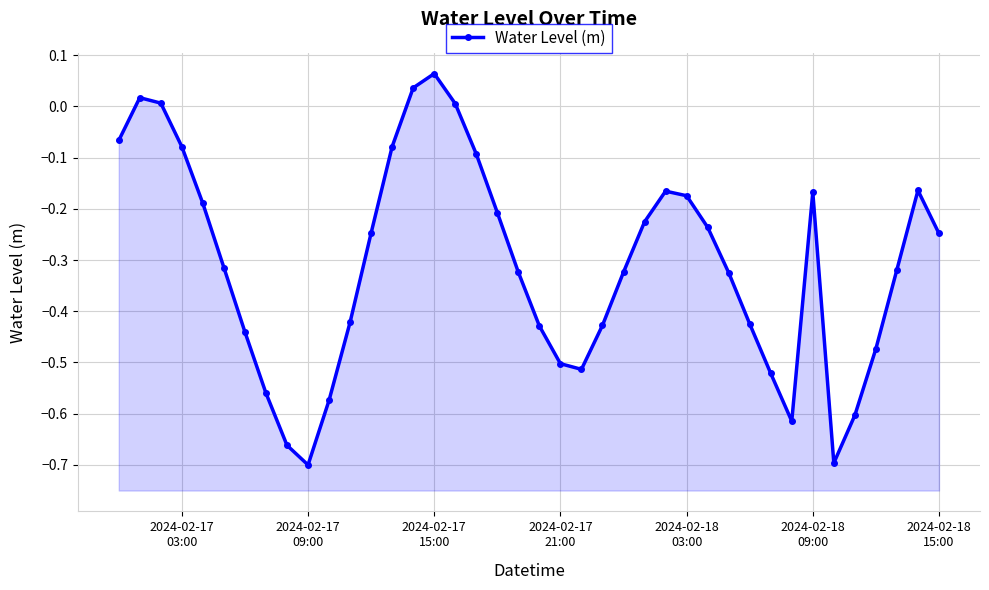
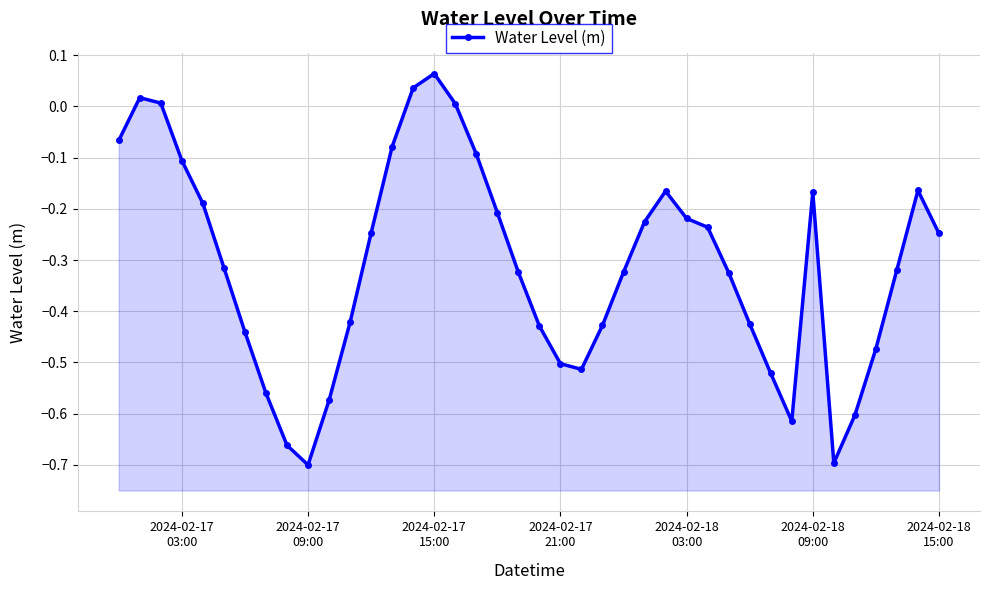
2024-02-17 03:00: -0.08 -> -0.11
2024-02-18 03:00: -0.17 -> -0.22
